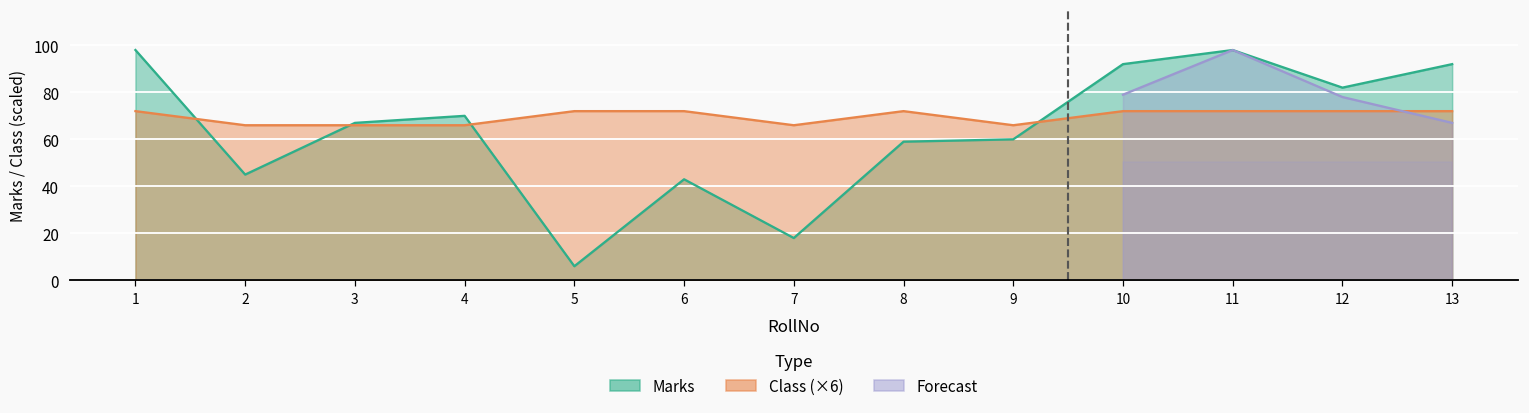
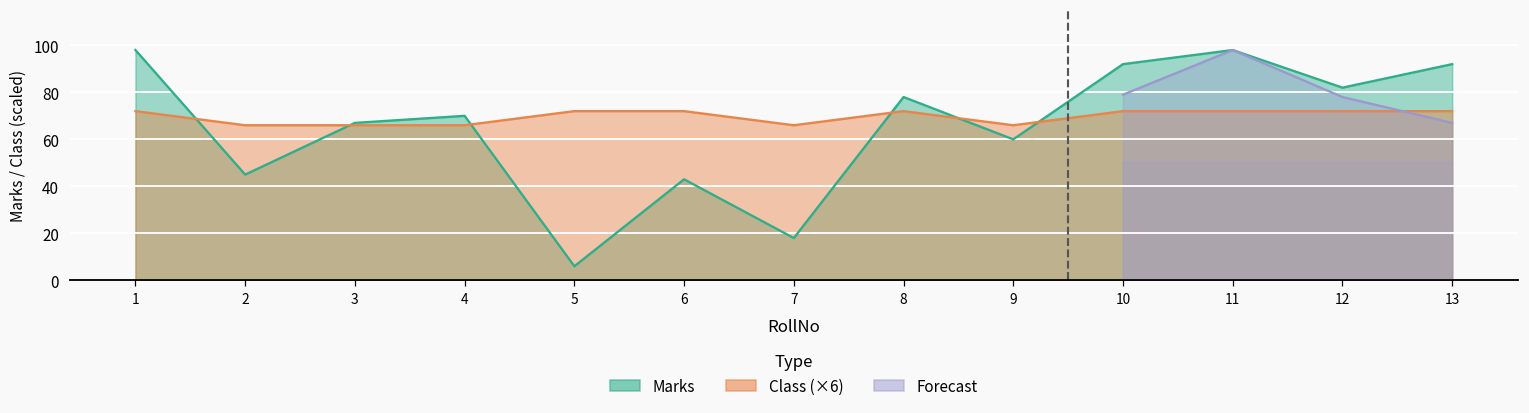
Marks, 8: 59 -> 78
